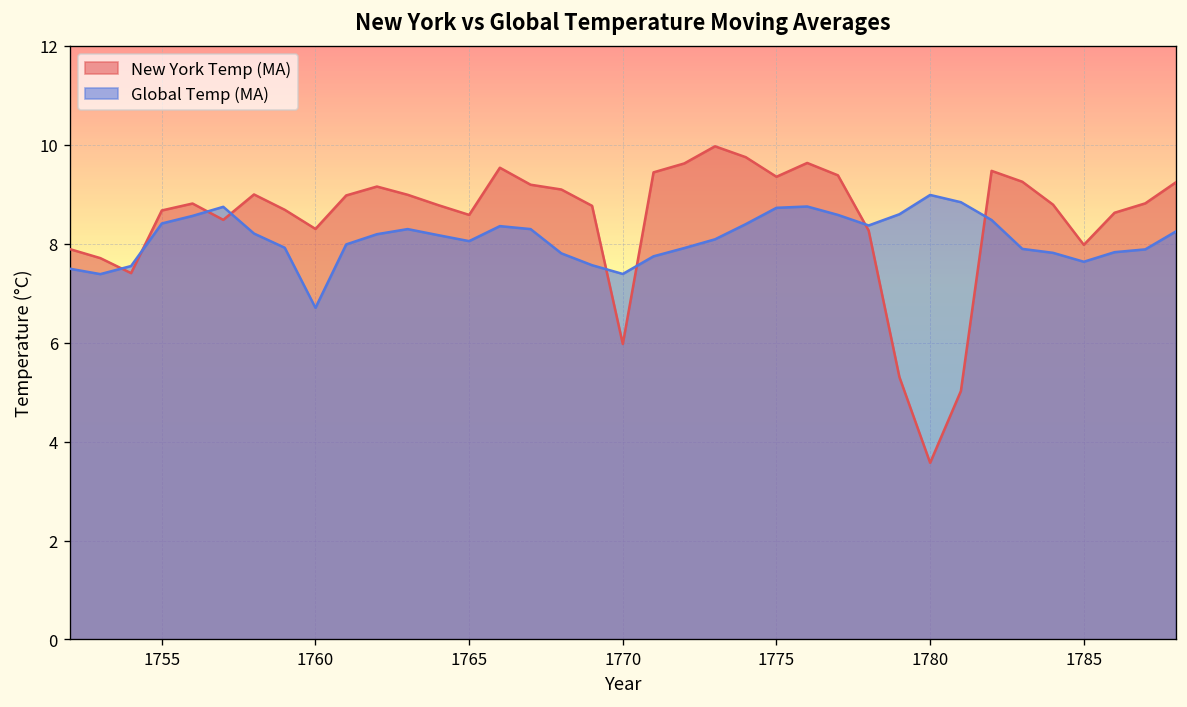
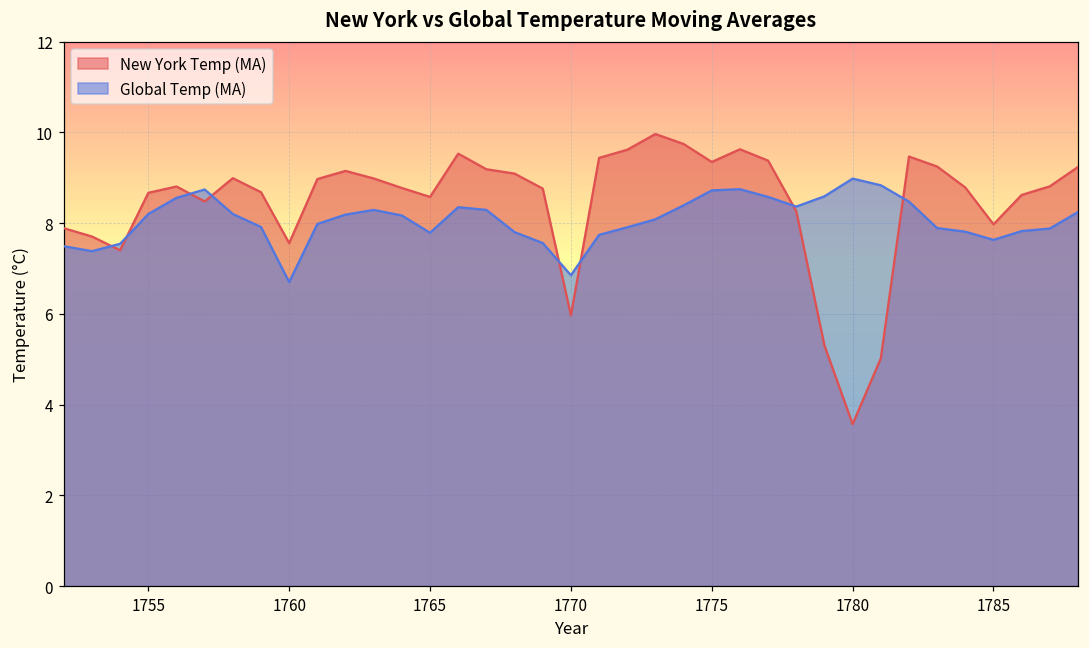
Global Temp (MA), 1755: 8.4 -> 8.2
New York Temp (MA), 1760: 8.3 -> 7.6
Global Temp (MA), 1765: 8.0 -> 7.8
Global Temp (MA), 1770: 7.4 -> 6.9
